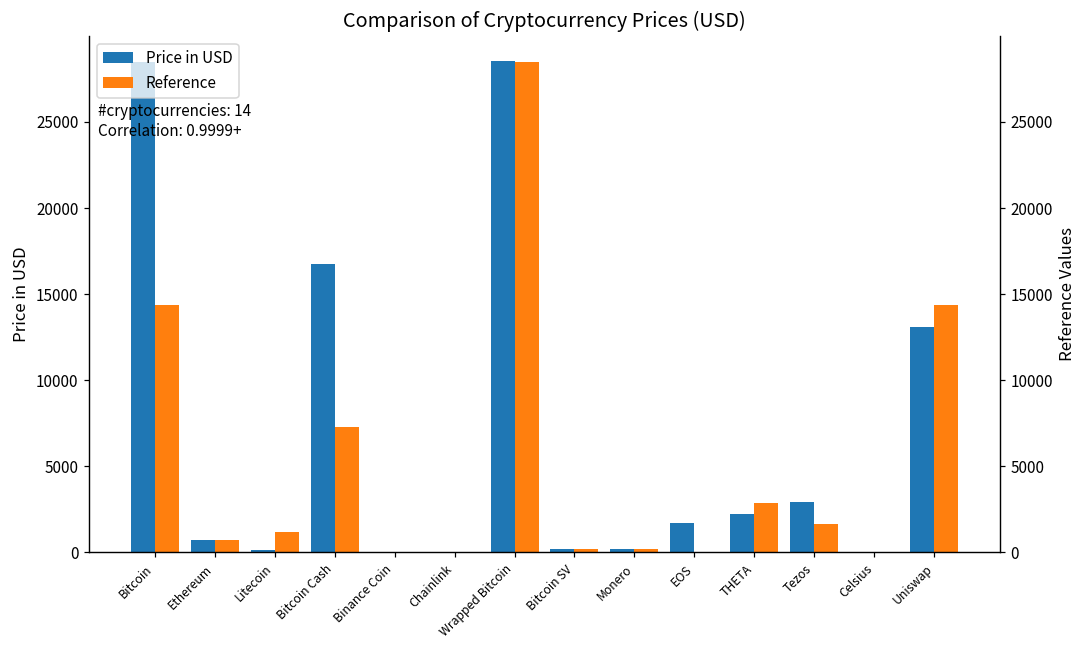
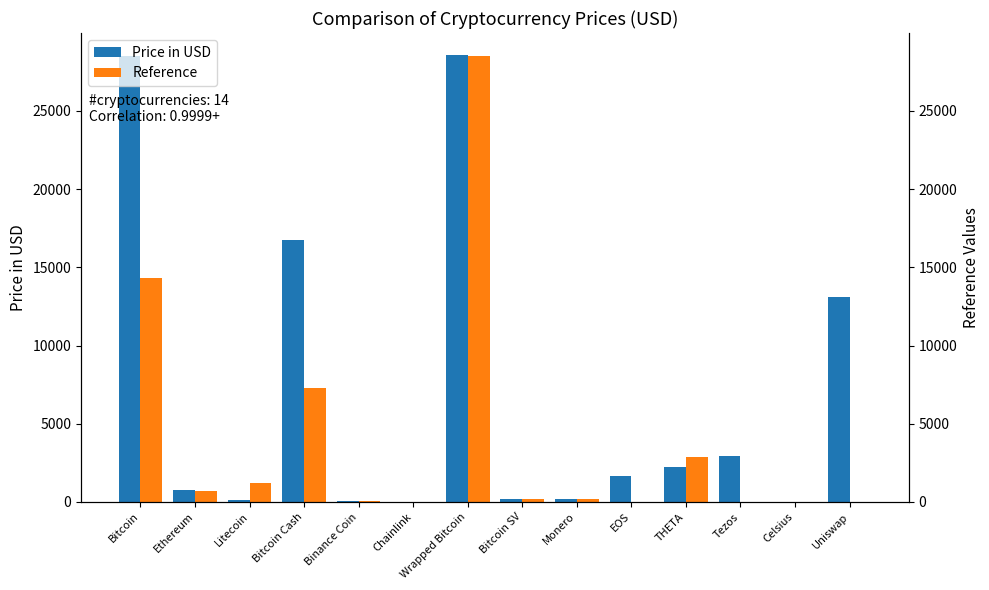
Reference, Tezos: 1700 -> 0
Reference, Uniswap: 14400 -> 0
